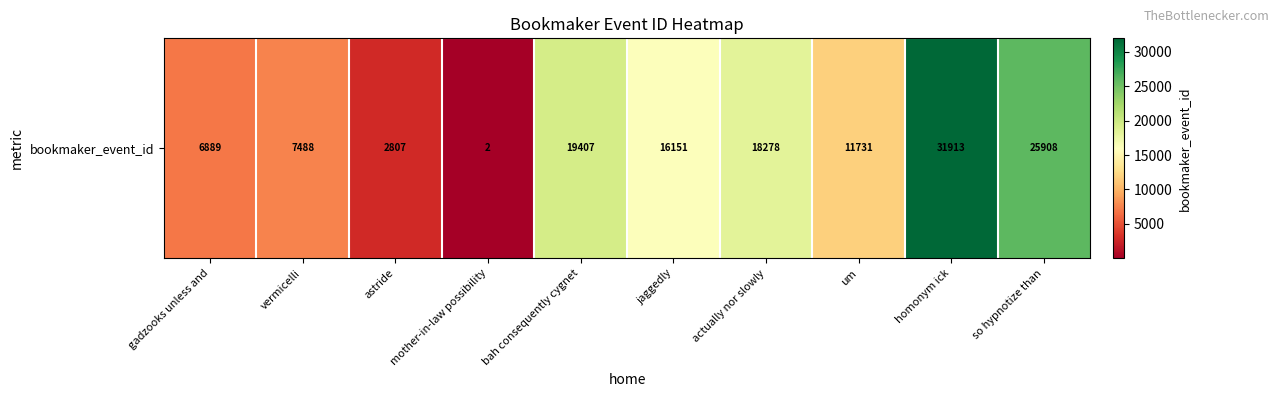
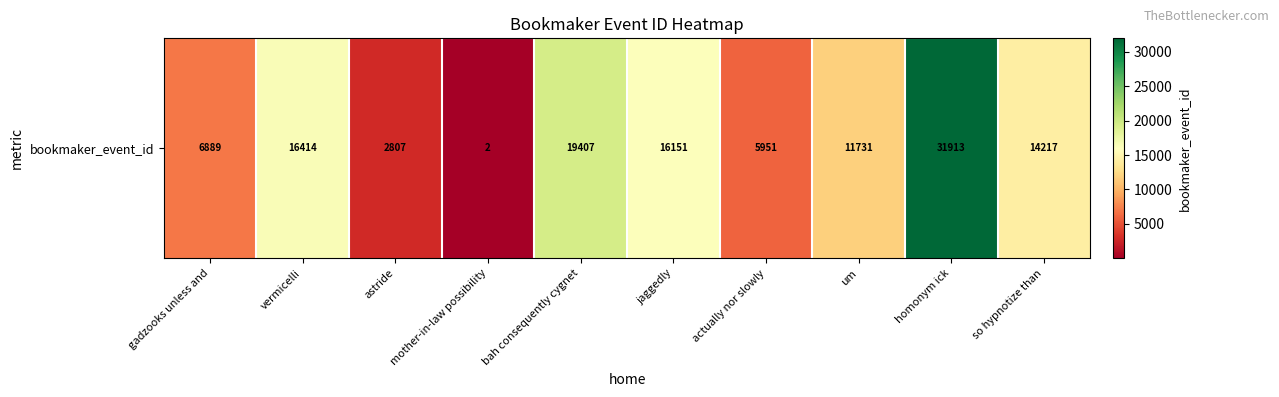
bookmaker_event_id, vermicelli: 7488 -> 16414
bookmaker_event_id, actually nor slowly: 18278 -> 5951
bookmaker_event_id, so hypnotize than: 25908 -> 14217
